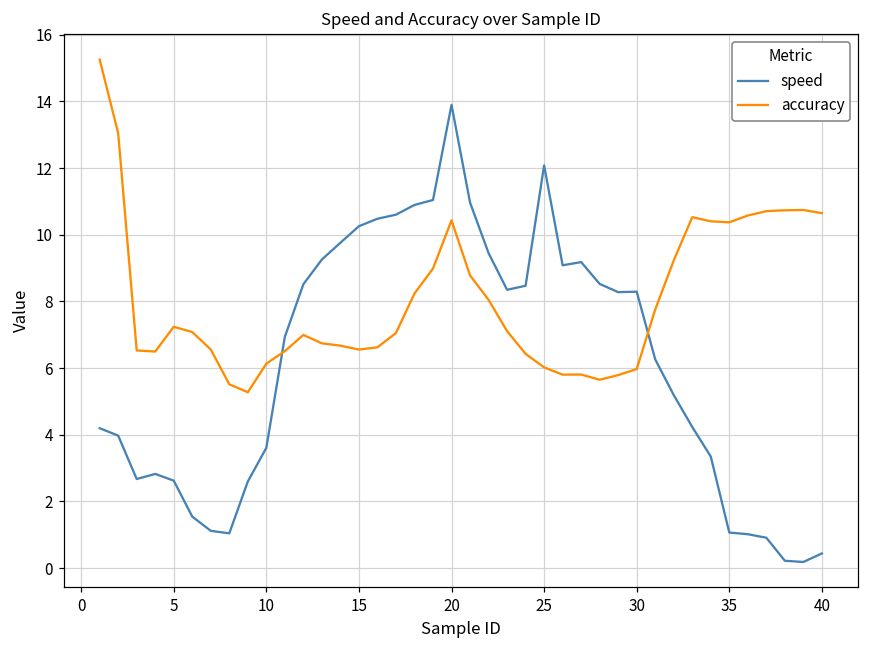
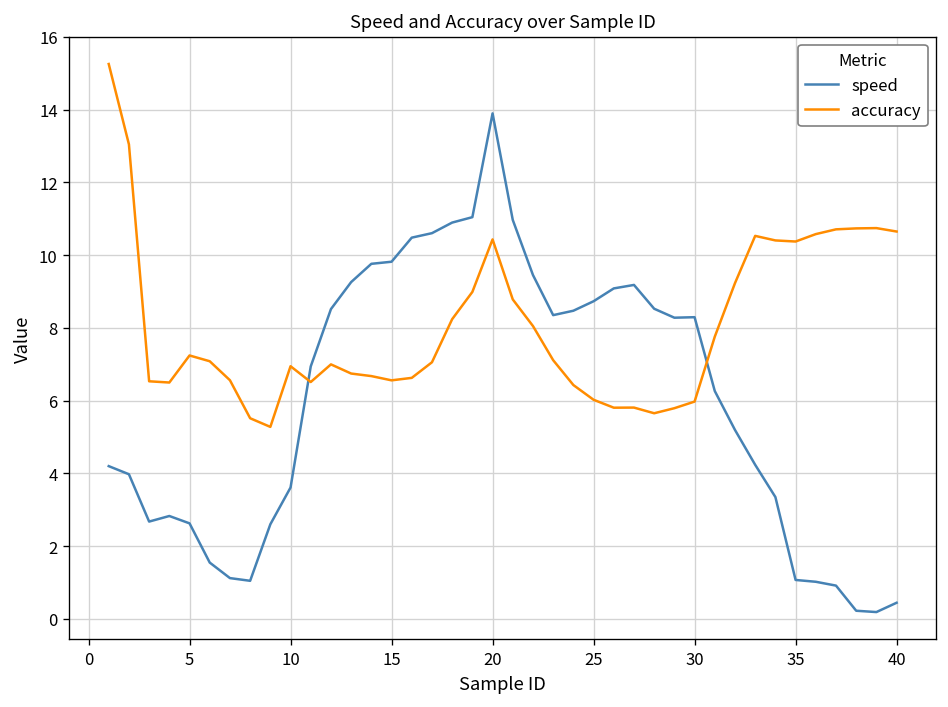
accuracy, 10: 6.1 -> 6.9
speed, 15: 10.3 -> 9.8
speed, 25: 12.1 -> 8.7
